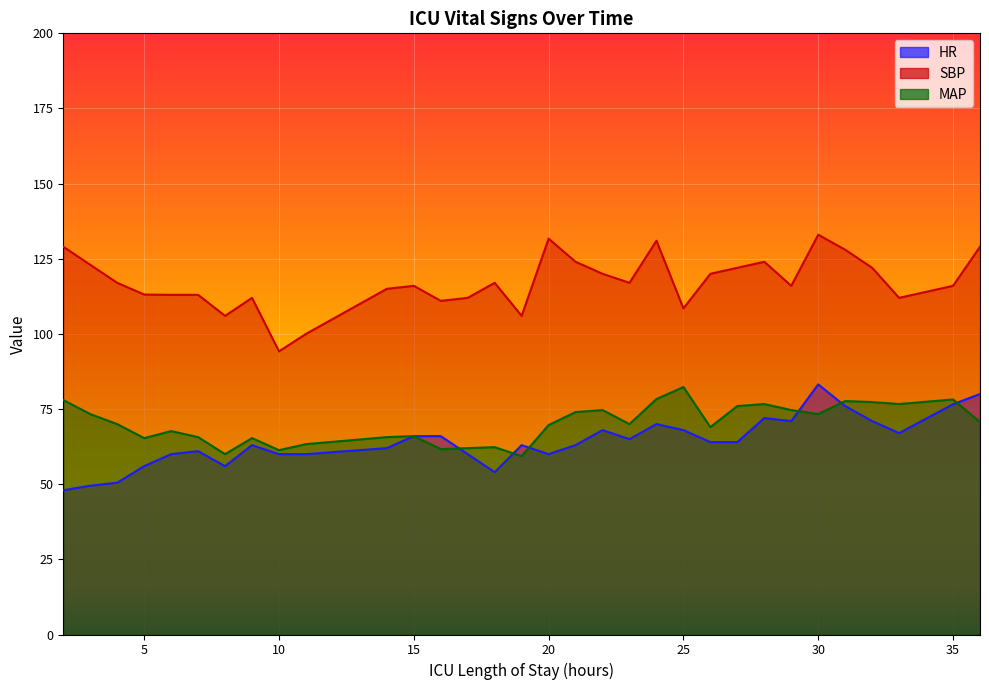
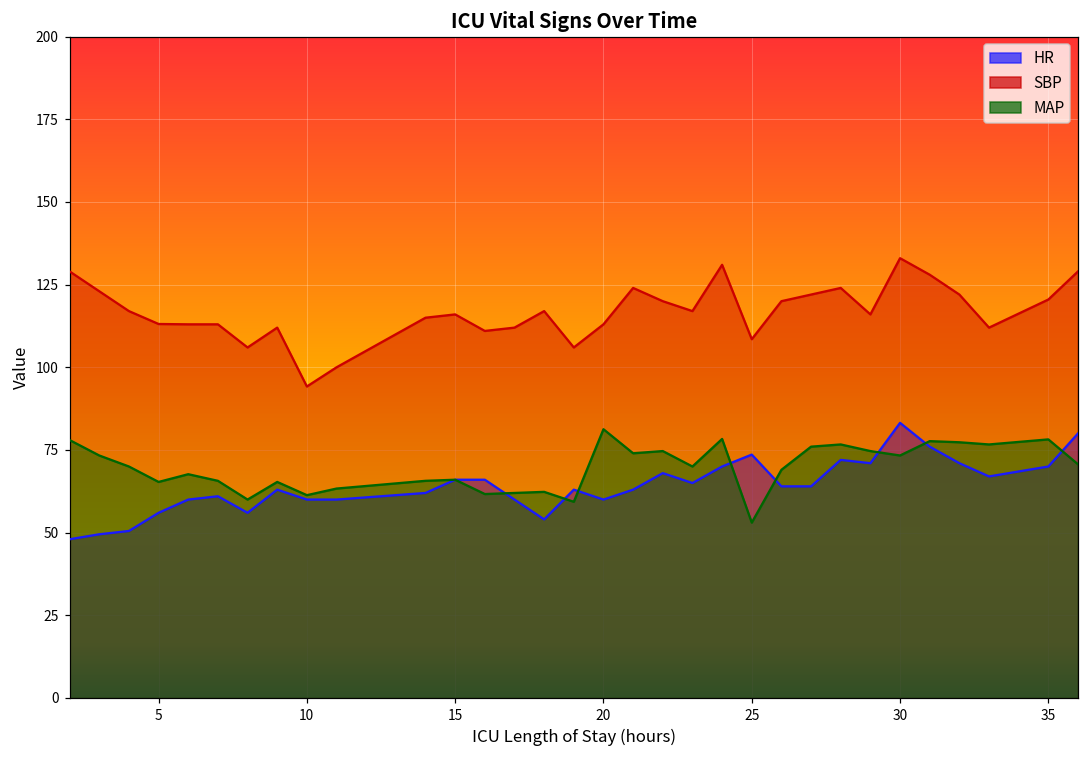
SBP, 20: 132 -> 113
MAP, 20: 70 -> 81
HR, 25: 68 -> 74
MAP, 25: 82 -> 53
HR, 35: 77 -> 70
SBP, 35: 116 -> 121
